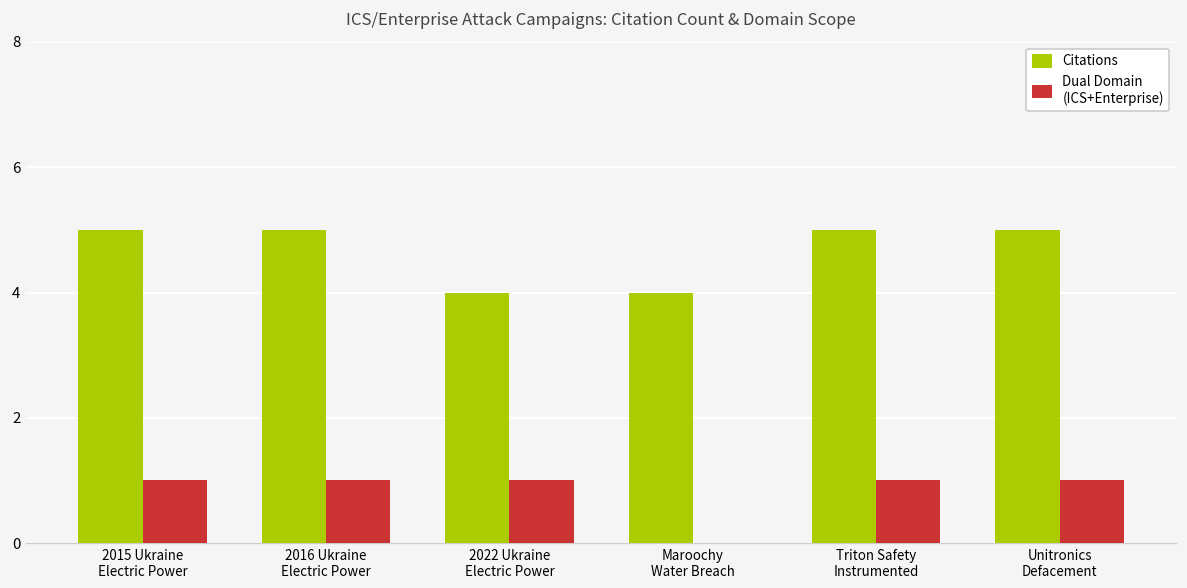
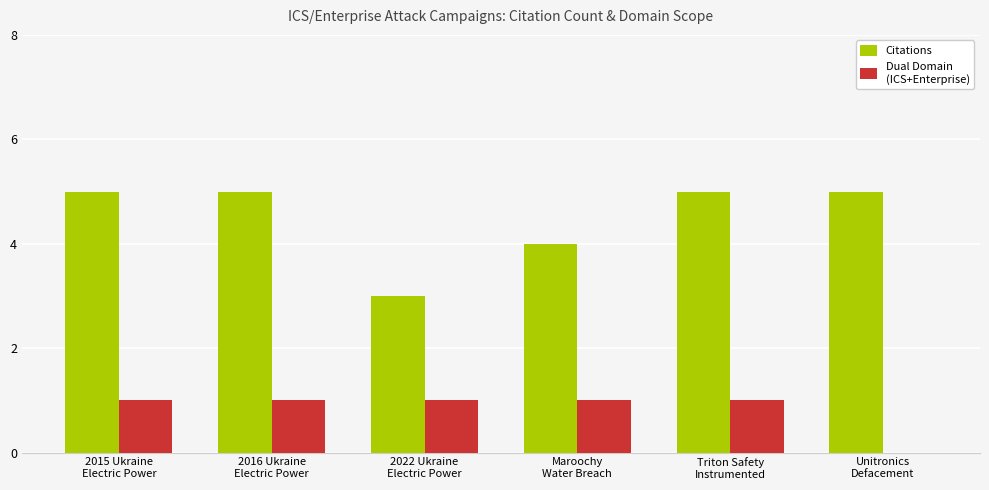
Citations, 2022 Ukraine Electric Power: 4 -> 3
Dual Domain (ICS+Enterprise), Maroochy Water Breach: 0 -> 1
Dual Domain (ICS+Enterprise), Unitronics Defacement: 1 -> 0
